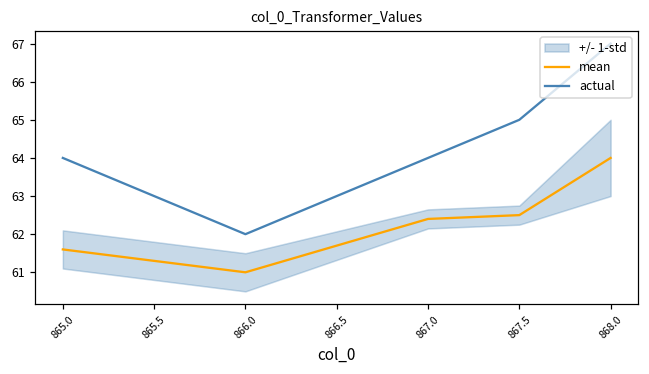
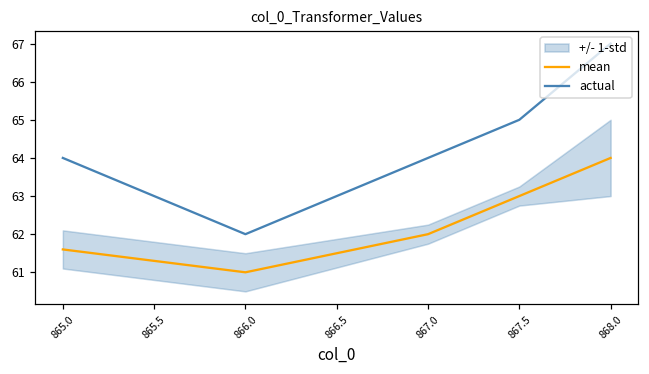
mean, 867.0: 62.4 -> 62.0
mean, 867.5: 62.5 -> 63.0
